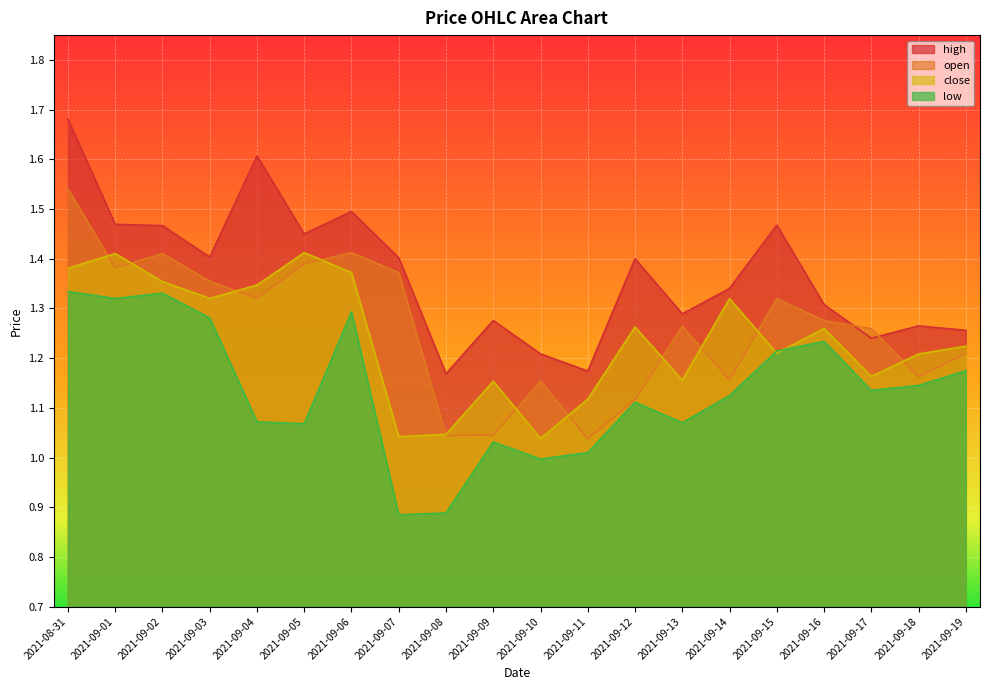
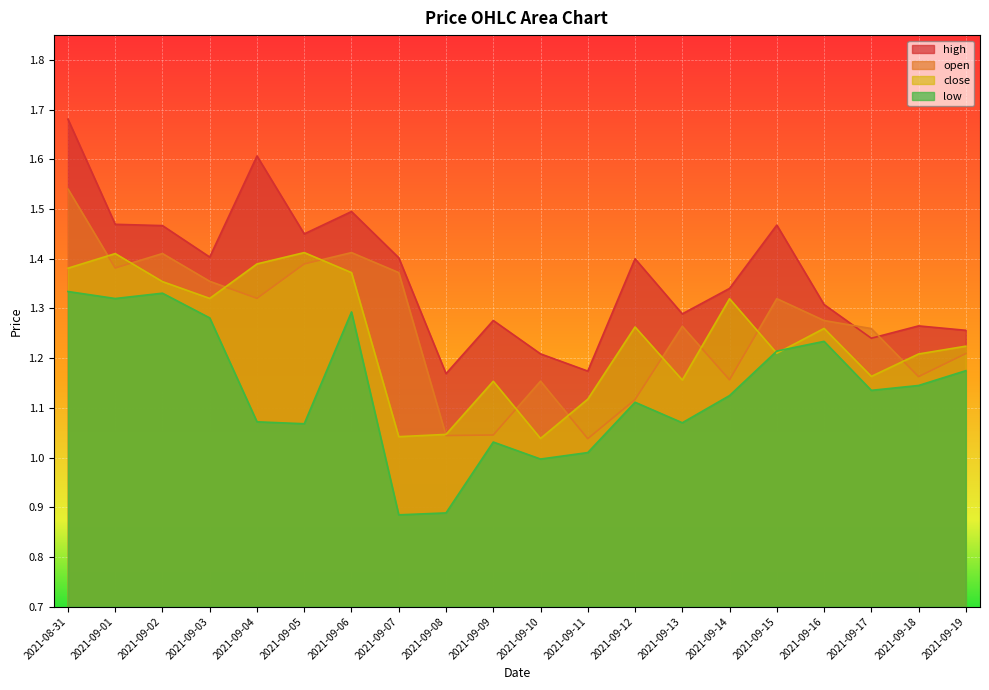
close, 2021-09-04: 1.35 -> 1.39
